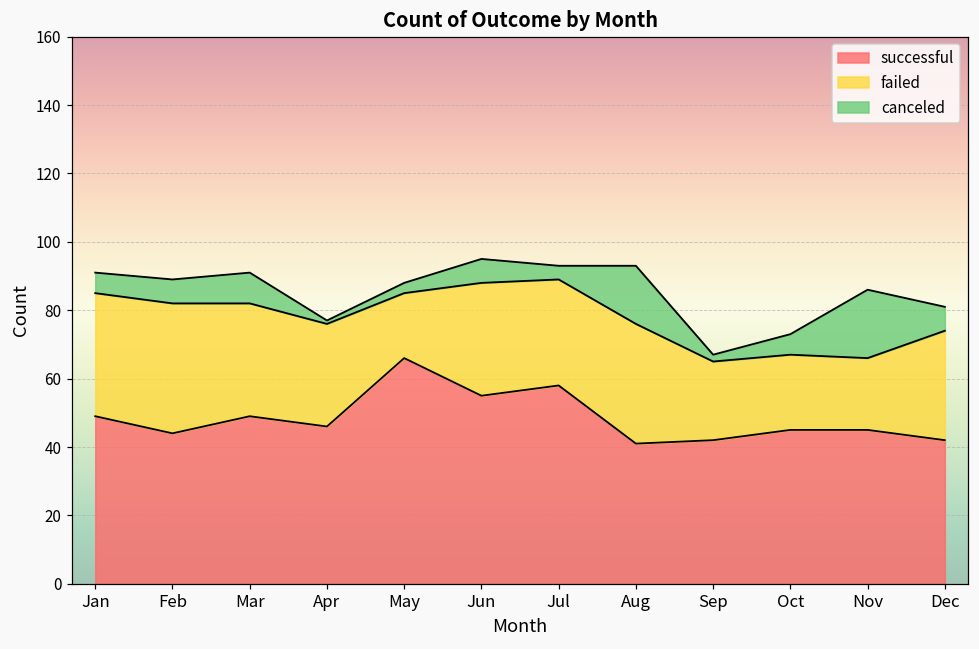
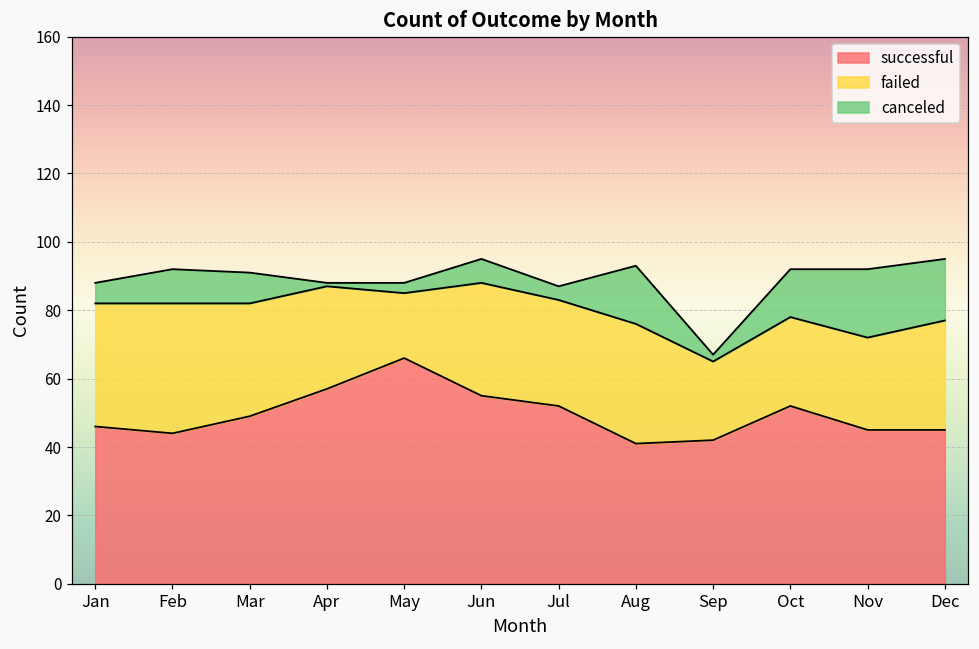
successful, Jan: 49 -> 46
canceled, Feb: 7 -> 10
successful, Apr: 46 -> 57
successful, Jul: 58 -> 52
successful, Oct: 45 -> 52
failed, Oct: 22 -> 26
canceled, Oct: 6 -> 14
failed, Nov: 21 -> 27
successful, Dec: 42 -> 45
canceled, Dec: 7 -> 18
